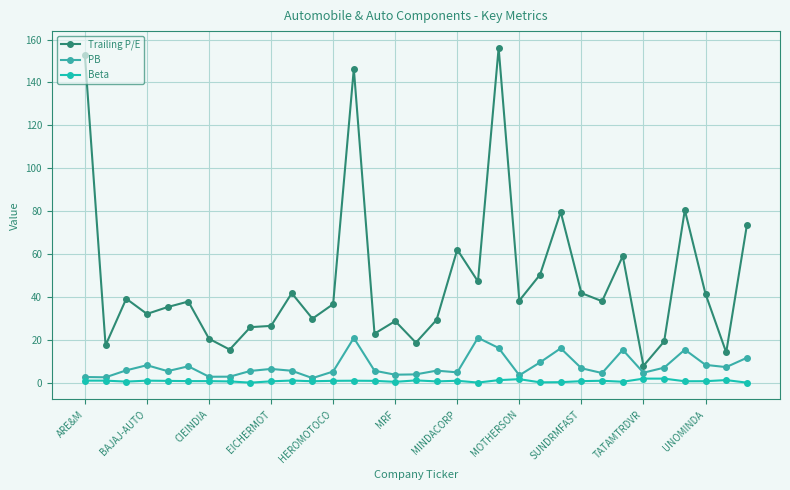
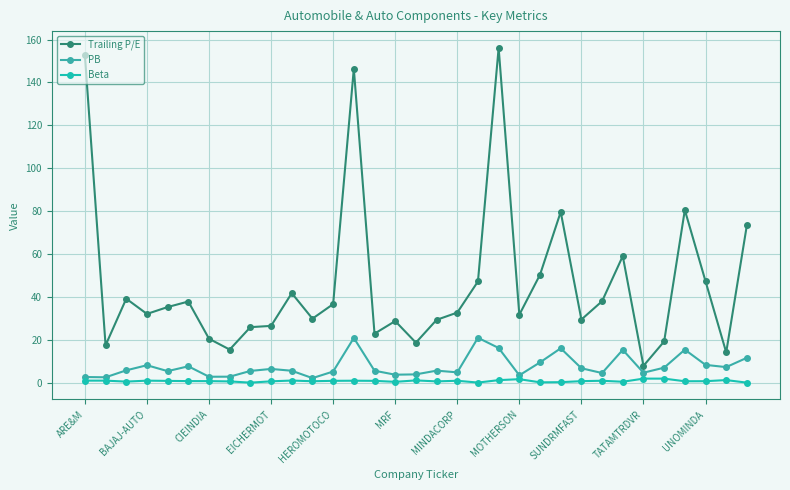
Trailing P/E, MINDACORP: 62 -> 33
Trailing P/E, MOTHERSON: 38 -> 32
Trailing P/E, SUNDRMFAST: 42 -> 29
Trailing P/E, UNOMINDA: 41 -> 47
